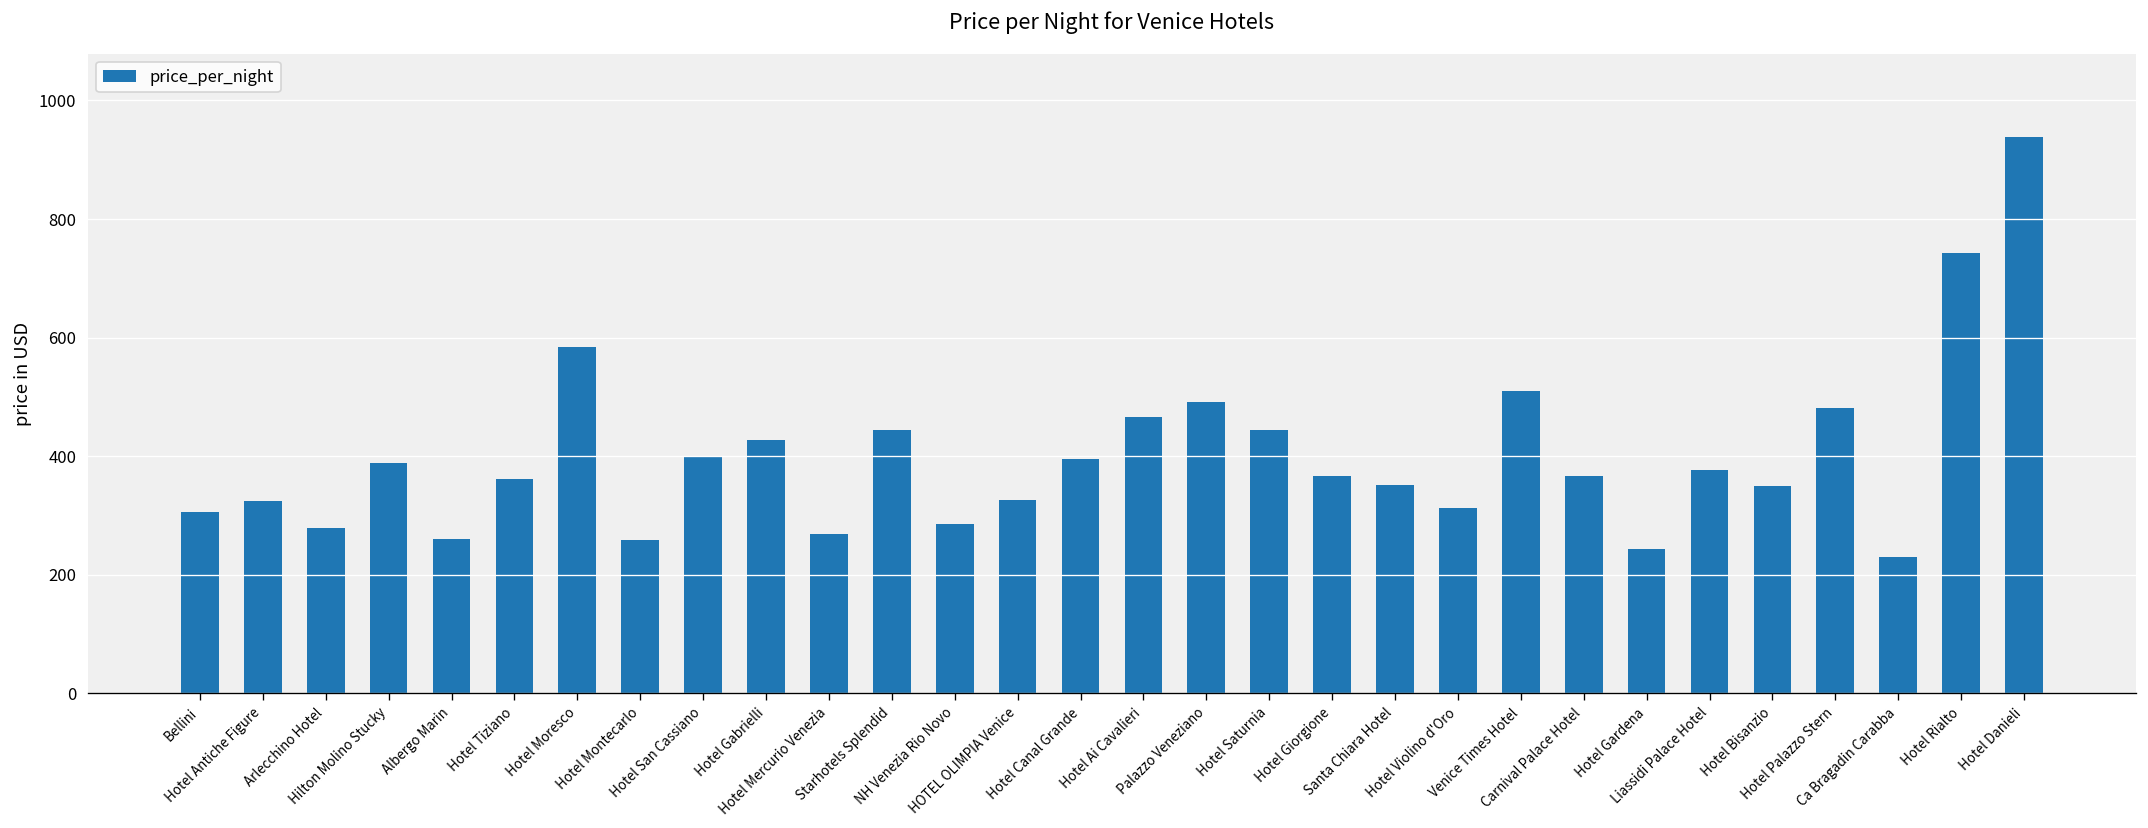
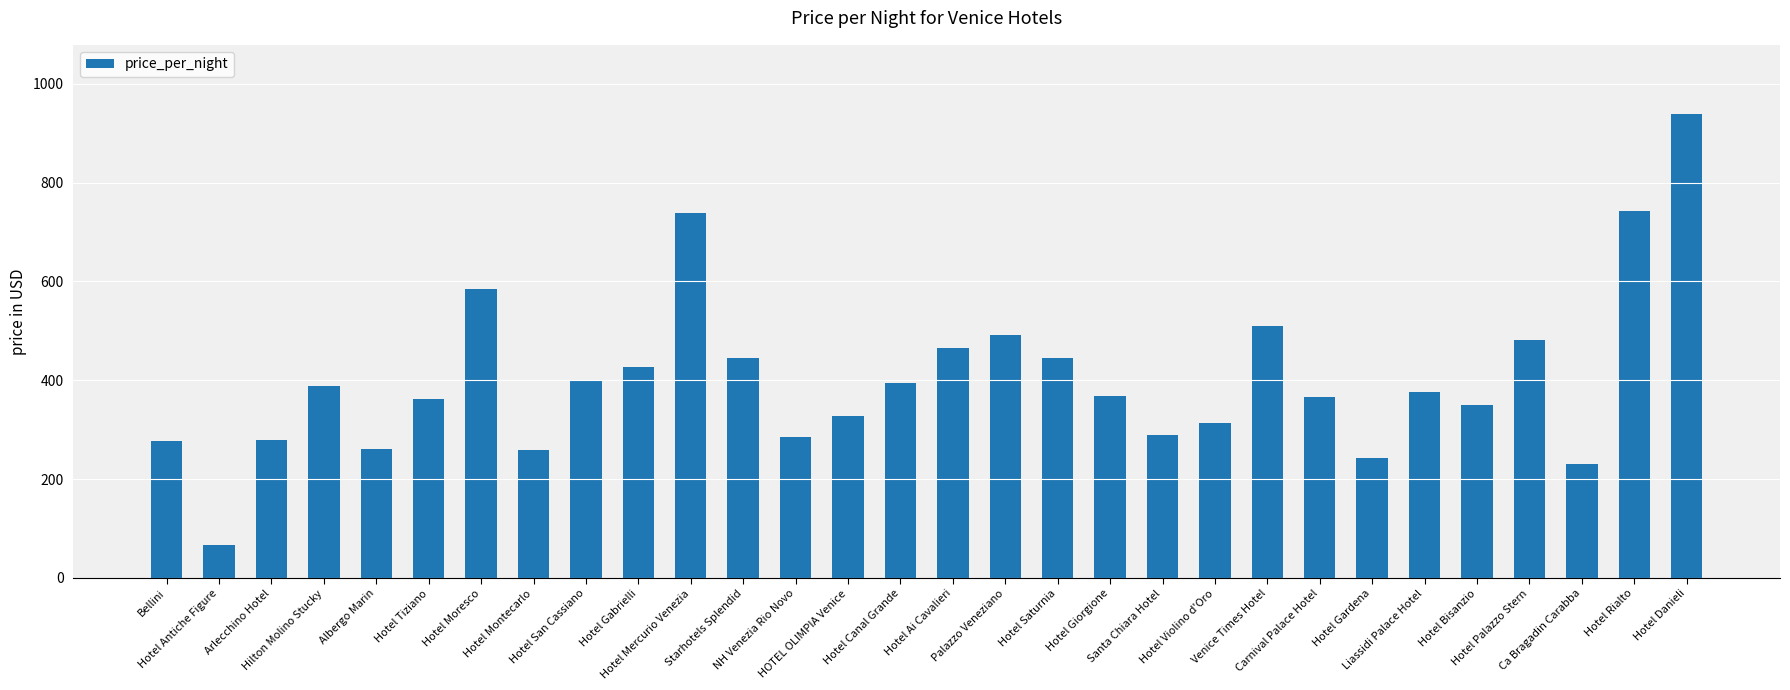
Bellini: 310 -> 280
Hotel Antiche Figure: 330 -> 70
Hotel Mercurio Venezia: 270 -> 740
Santa Chiara Hotel: 350 -> 290
